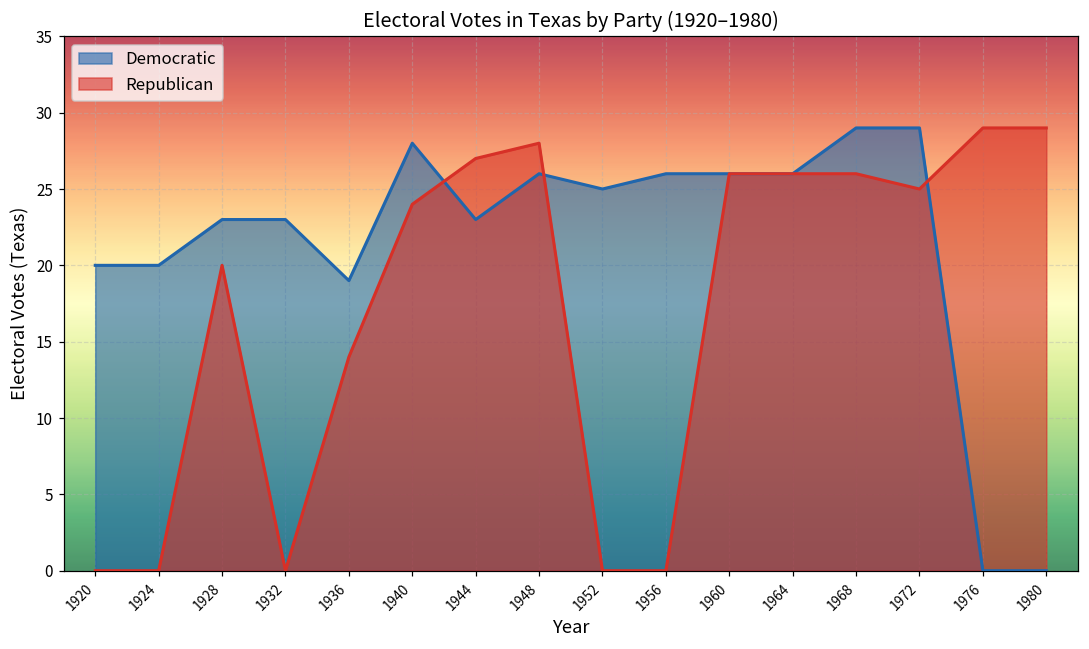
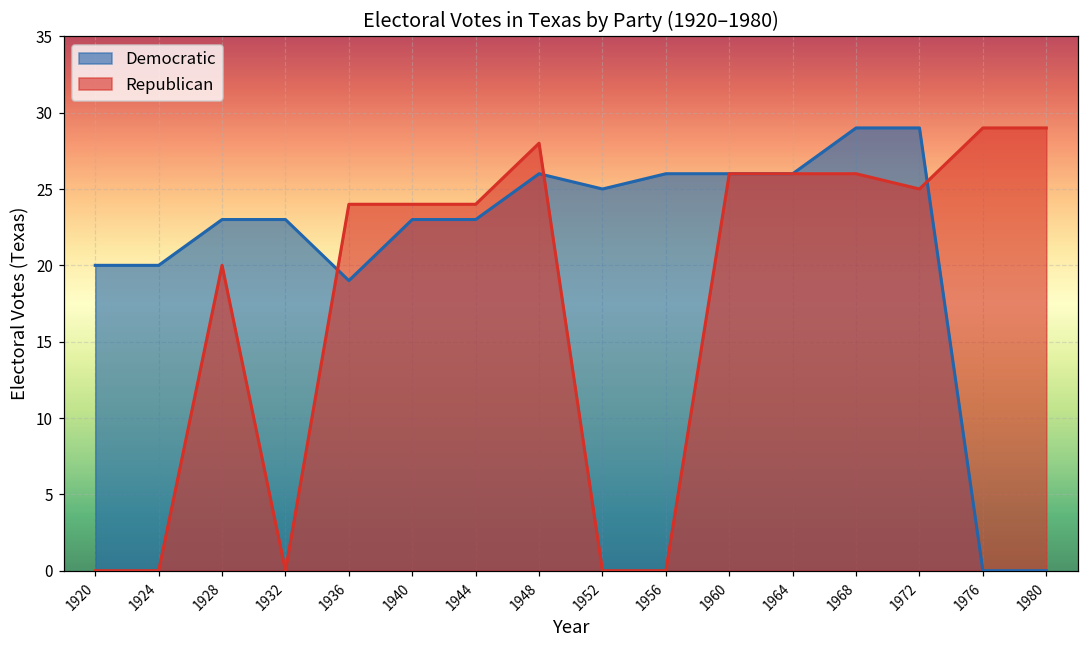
Republican, 1936: 14 -> 24
Democratic, 1940: 28 -> 23
Republican, 1944: 27 -> 24
